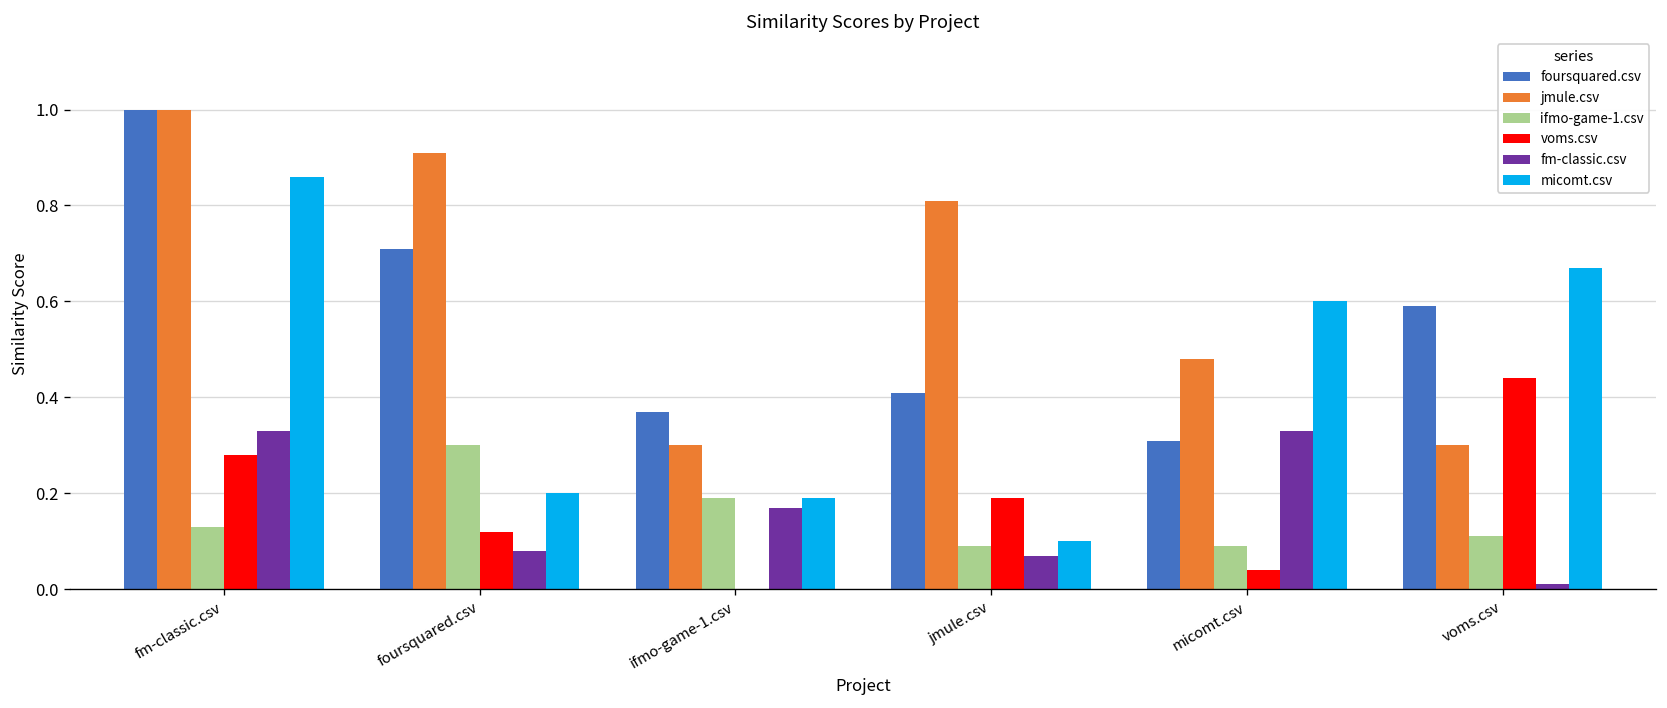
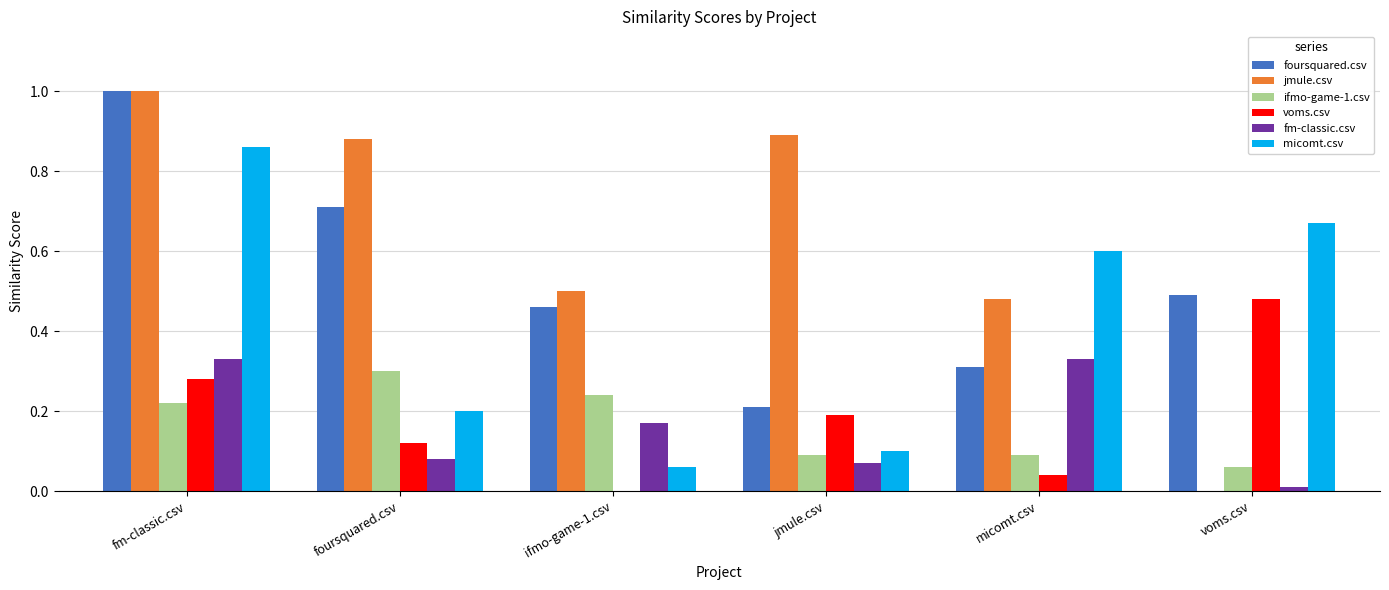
ifmo-game-1.csv, fm-classic.csv: 0.13 -> 0.22
jmule.csv, foursquared.csv: 0.91 -> 0.88
foursquared.csv, ifmo-game-1.csv: 0.37 -> 0.46
jmule.csv, ifmo-game-1.csv: 0.3 -> 0.5
ifmo-game-1.csv, ifmo-game-1.csv: 0.19 -> 0.24
micomt.csv, ifmo-game-1.csv: 0.19 -> 0.06
foursquared.csv, jmule.csv: 0.41 -> 0.21
jmule.csv, jmule.csv: 0.81 -> 0.89
foursquared.csv, voms.csv: 0.59 -> 0.49
jmule.csv, voms.csv: 0.3 -> 0.0
ifmo-game-1.csv, voms.csv: 0.11 -> 0.06
voms.csv, voms.csv: 0.44 -> 0.48
